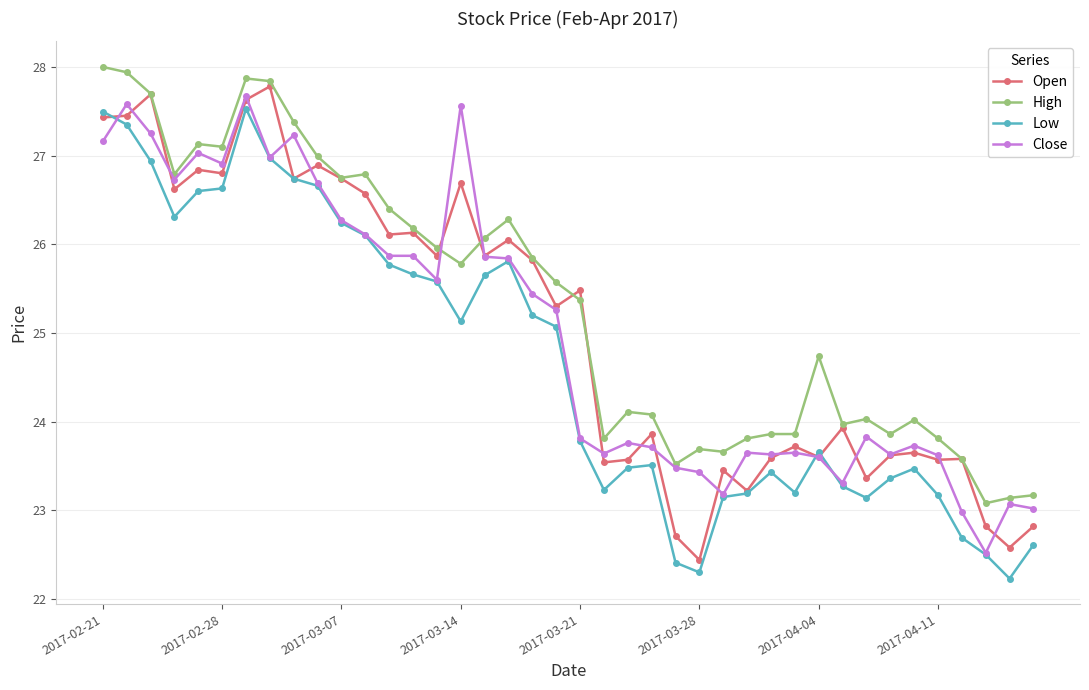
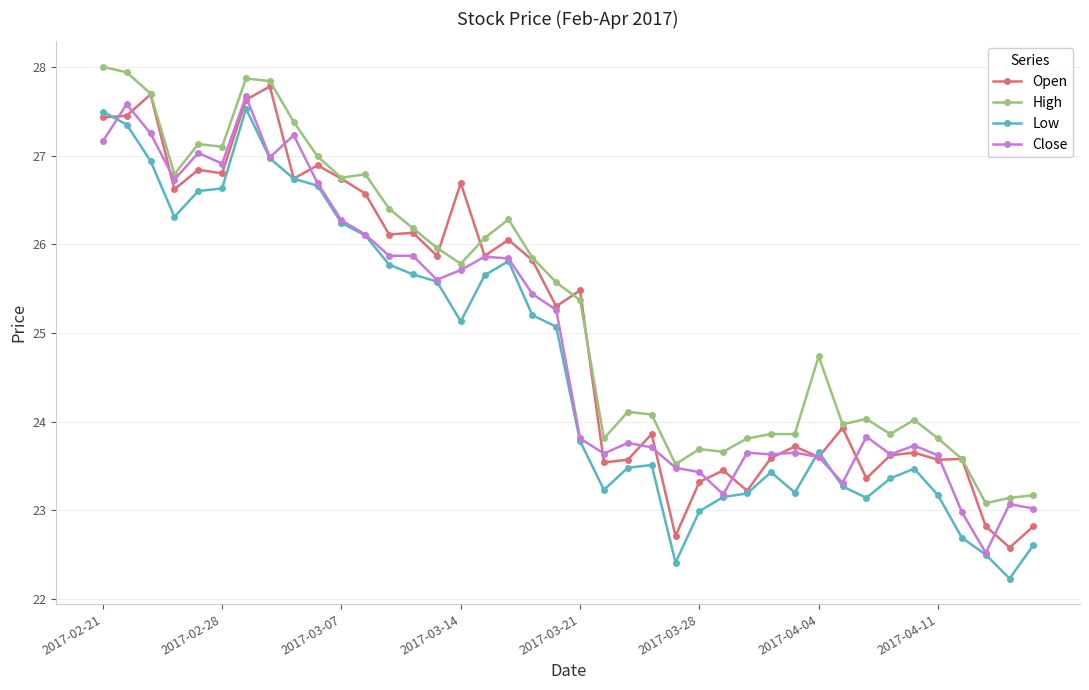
Close, 2017-03-14: 27.6 -> 25.7
Open, 2017-03-28: 22.4 -> 23.3
Low, 2017-03-28: 22.3 -> 23.0
